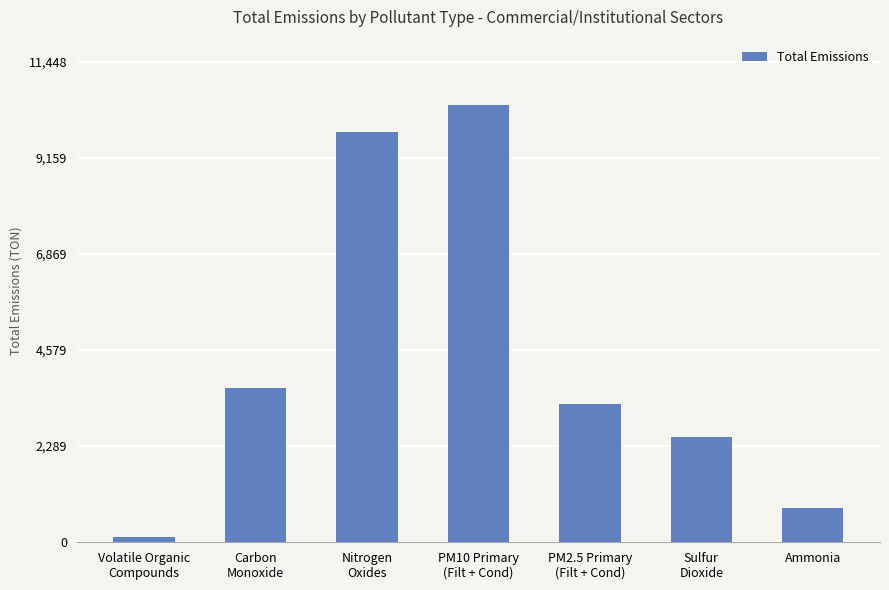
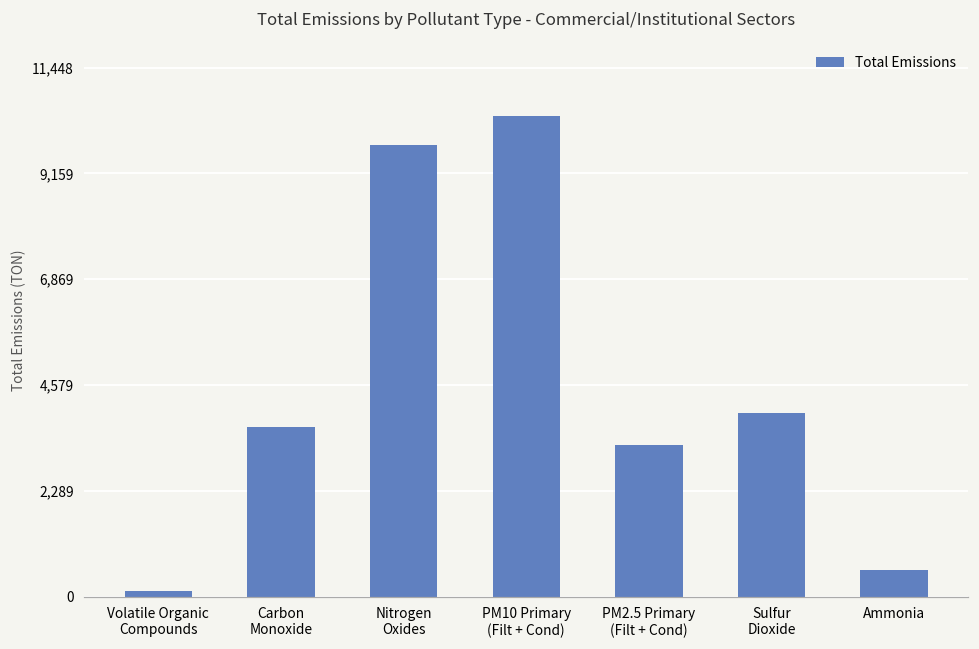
Sulfur Dioxide: 2,500 -> 4,000
Ammonia: 800 -> 600
